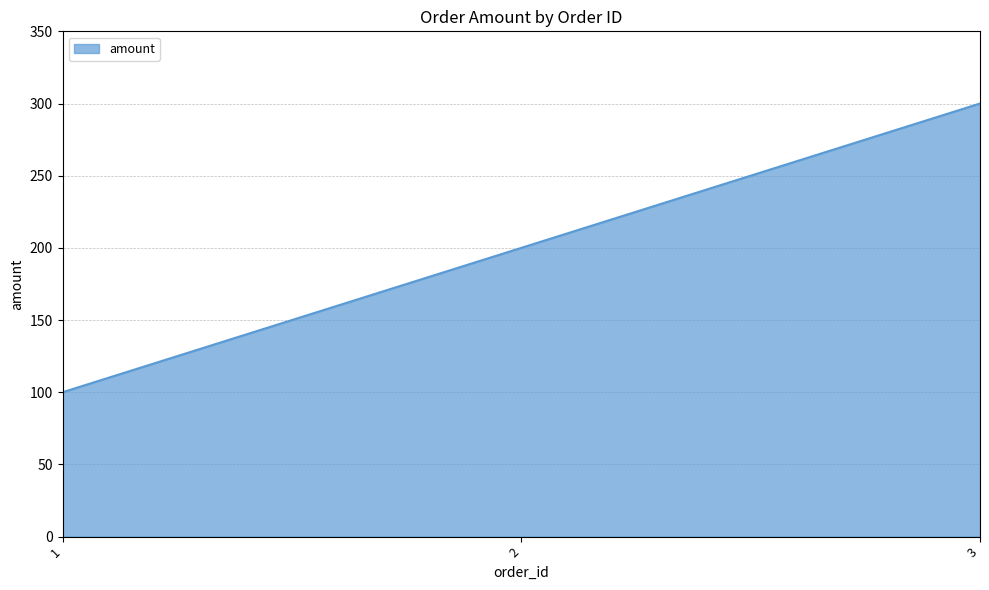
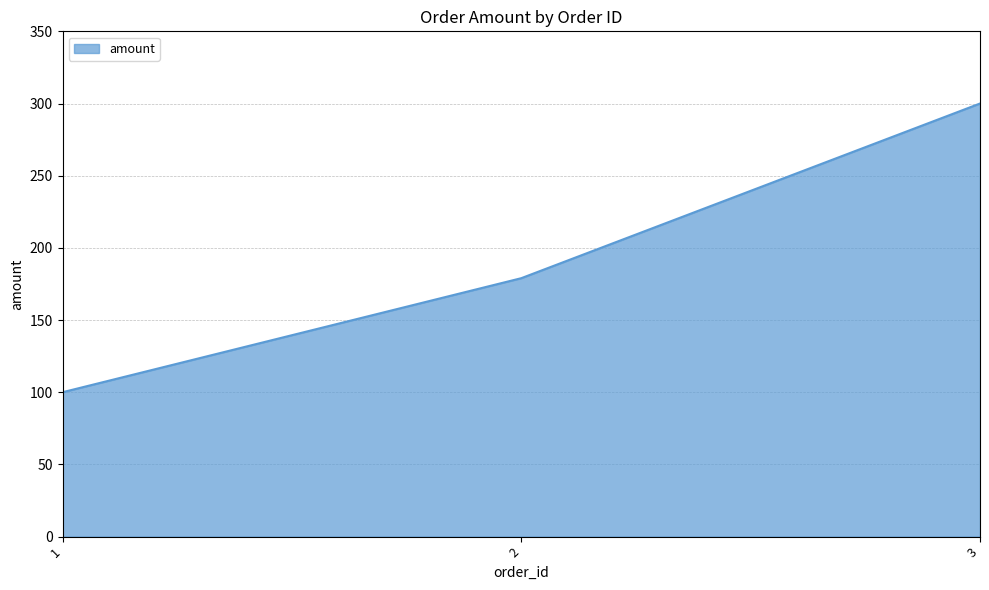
2: 200 -> 179
